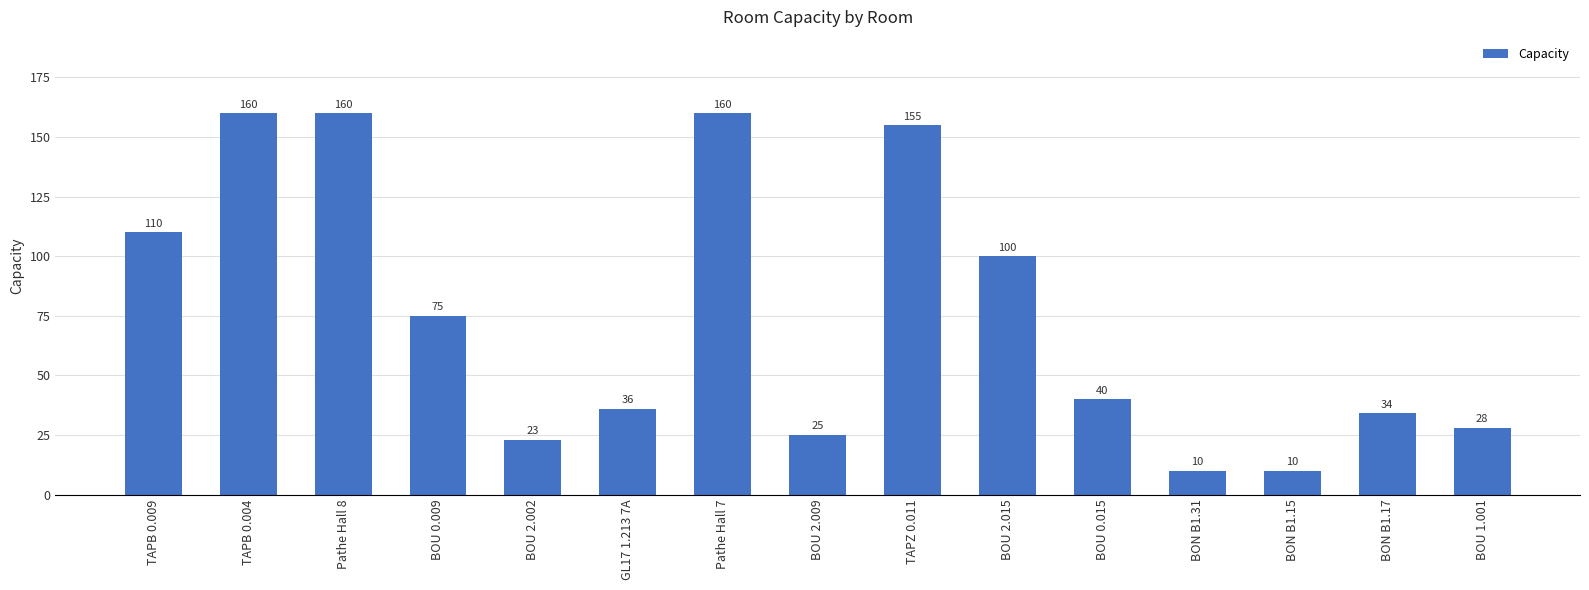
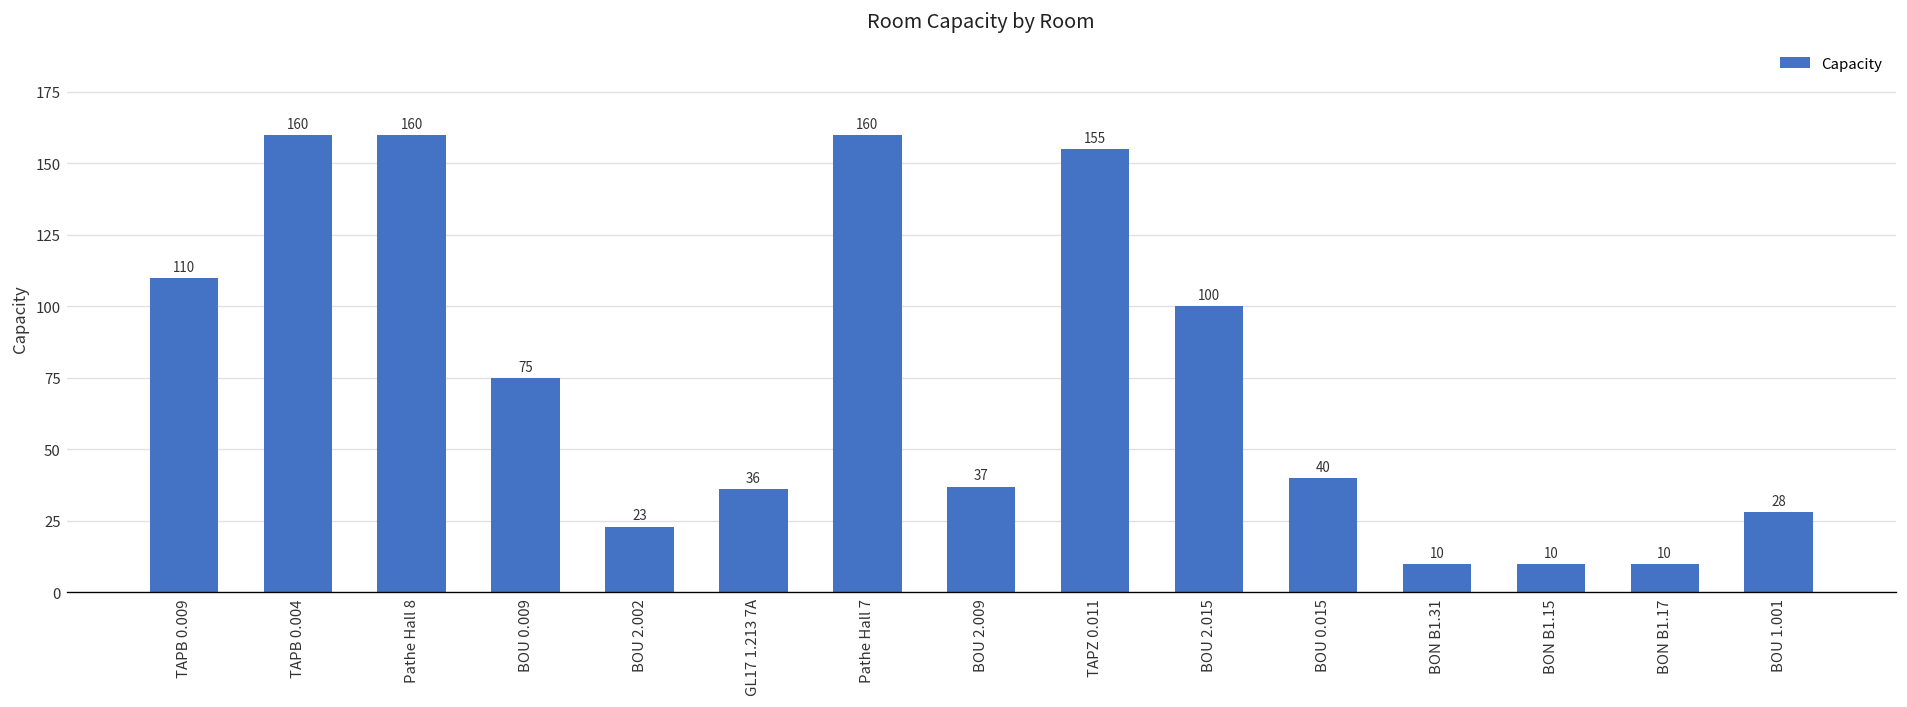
BOU 2.009: 25 -> 37
BON B1.17: 34 -> 10
